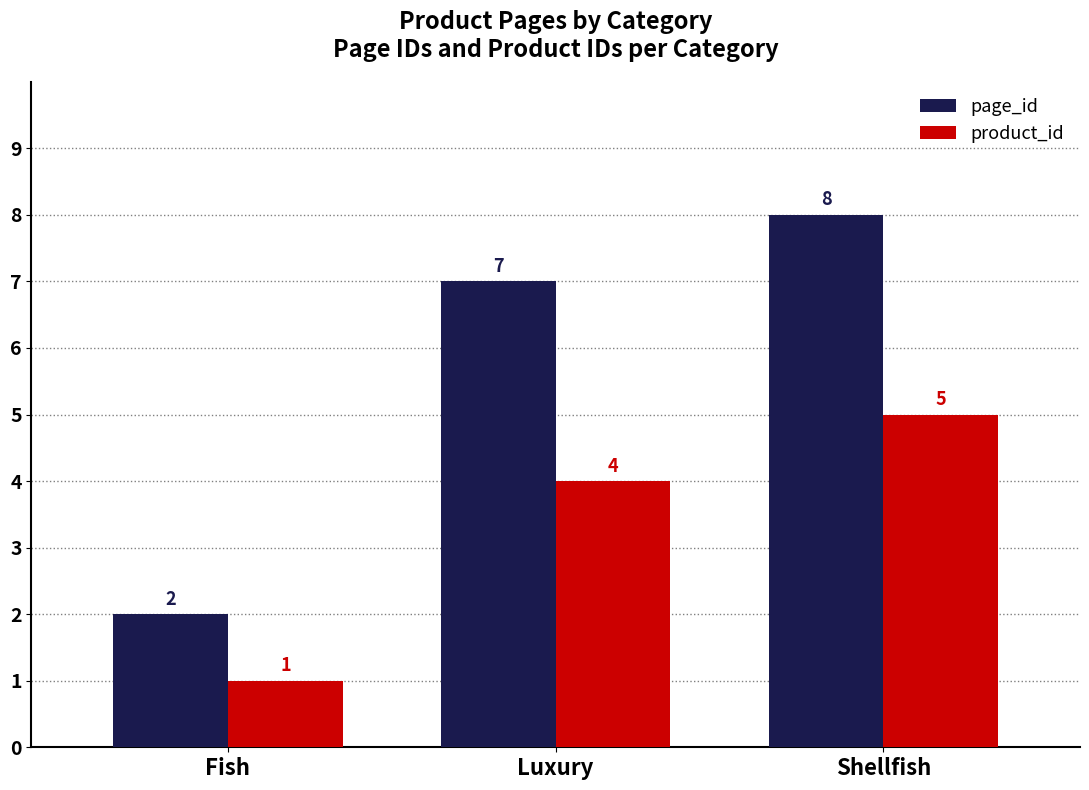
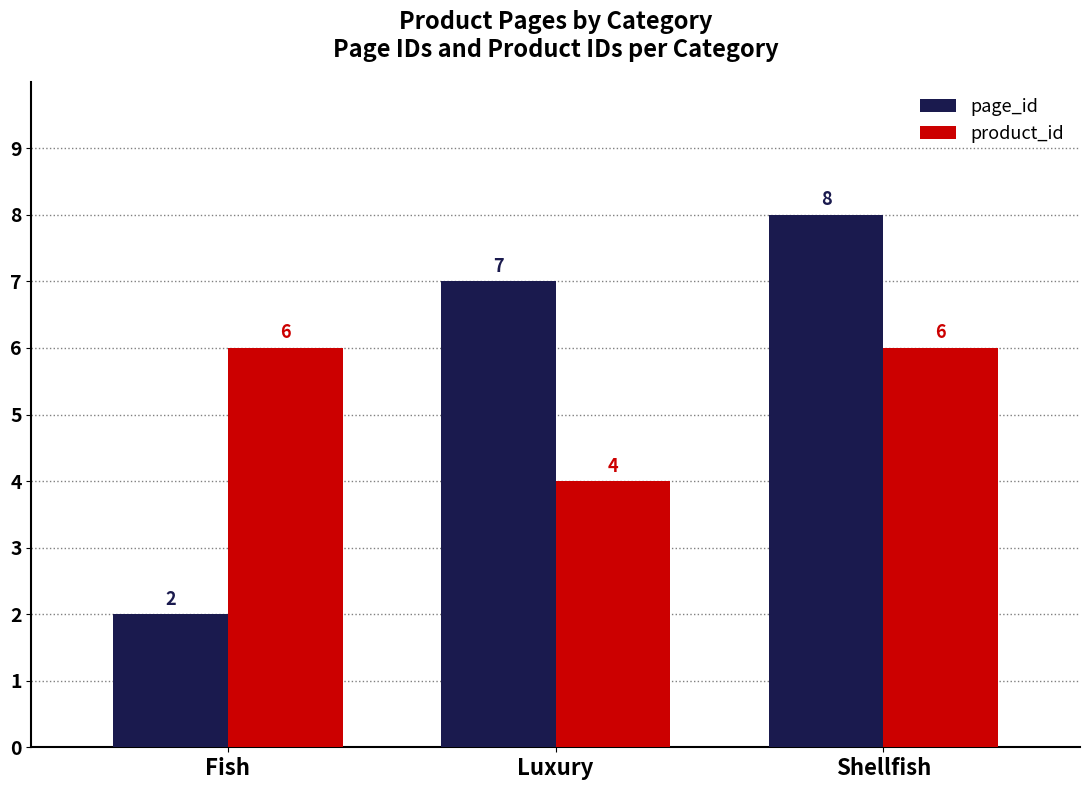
product_id, Fish: 1 -> 6
product_id, Shellfish: 5 -> 6
